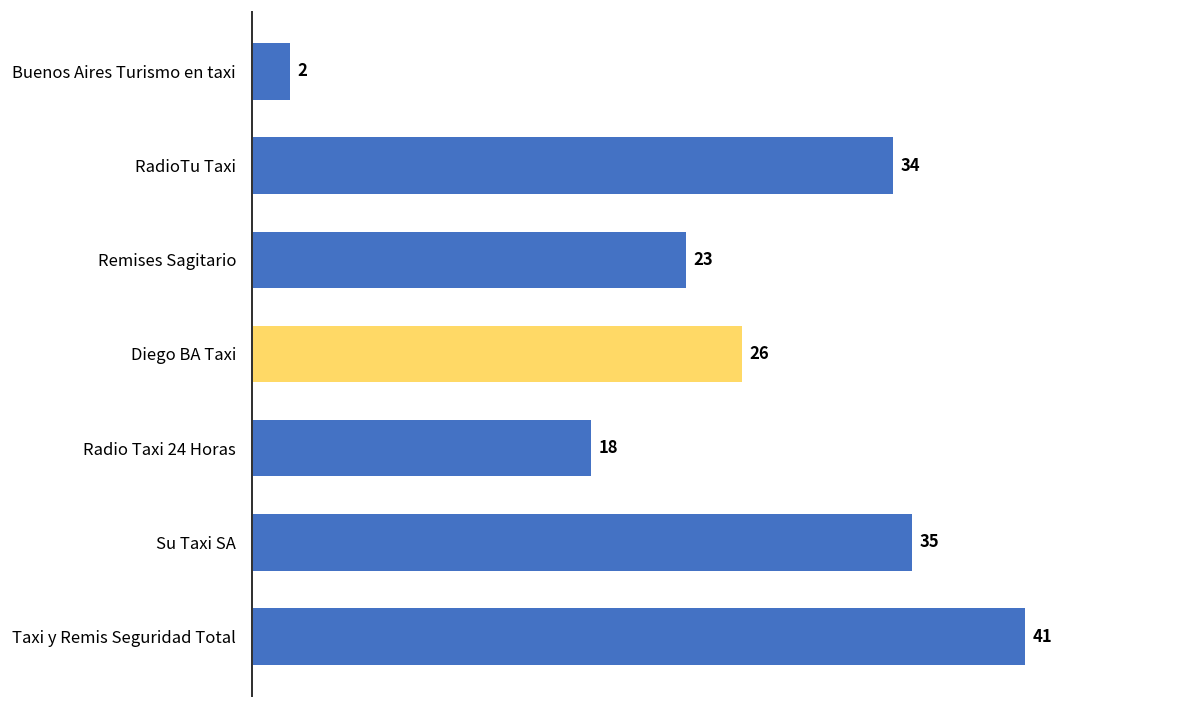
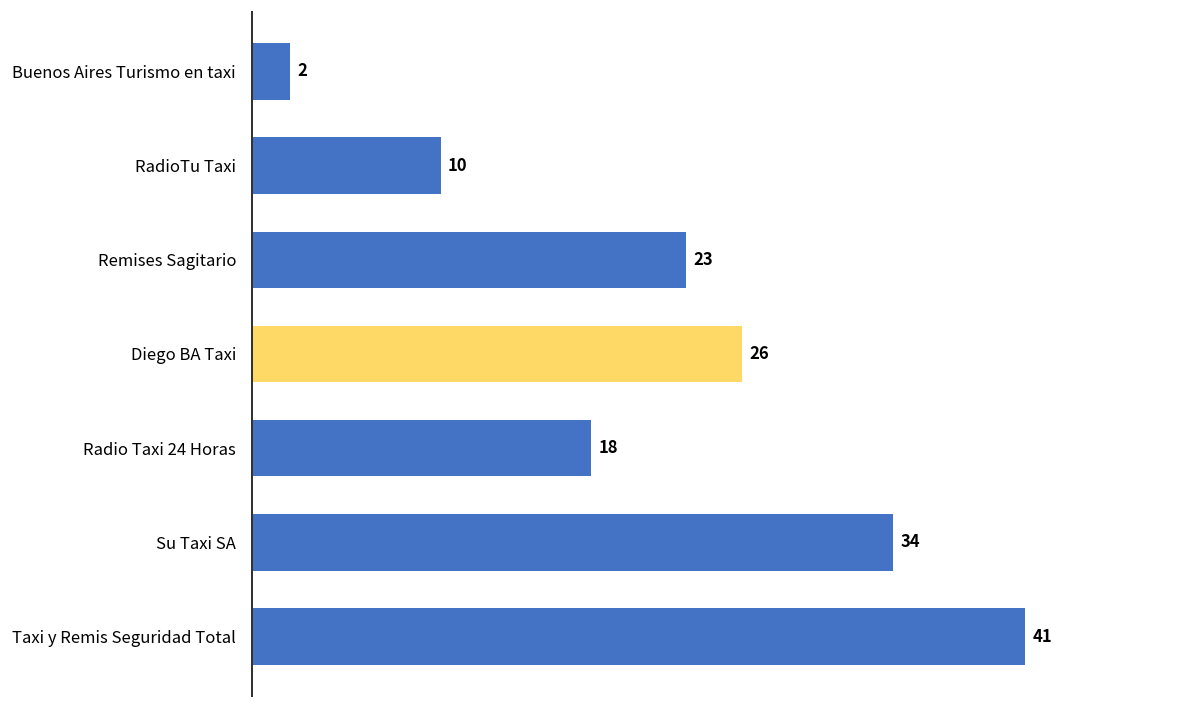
RadioTu Taxi: 34 -> 10
Su Taxi SA: 35 -> 34
